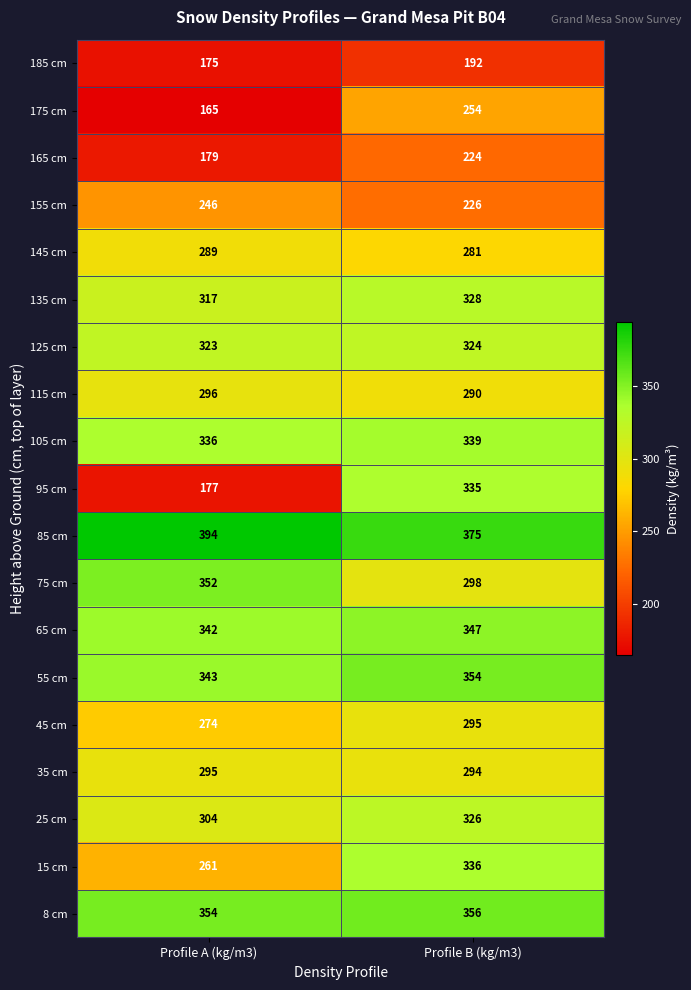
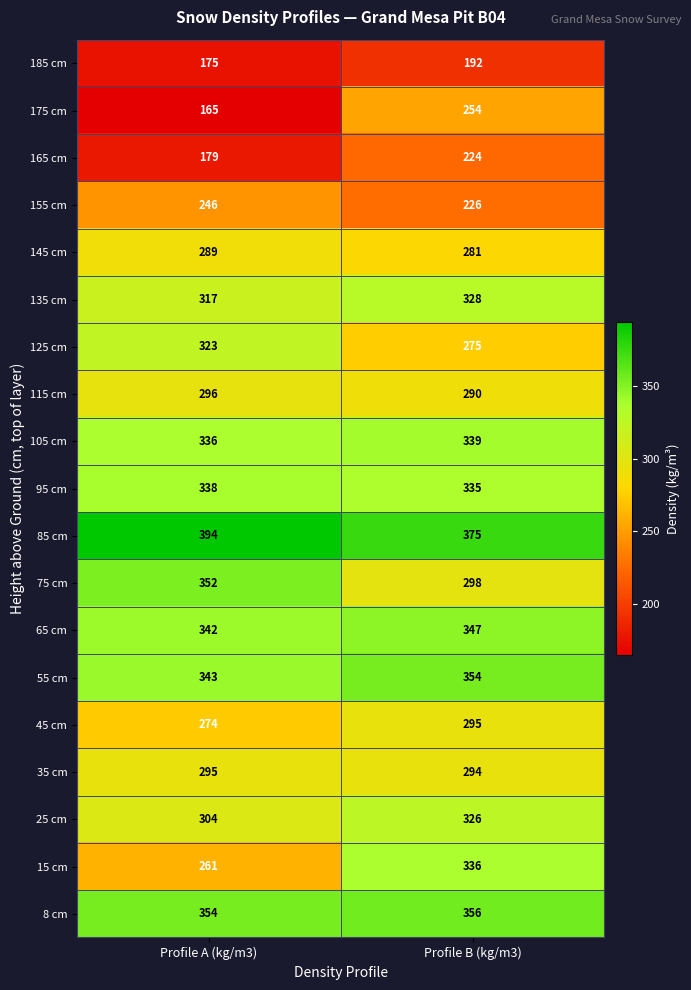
125 cm, Profile B (kg/m3): 324 -> 275
95 cm, Profile A (kg/m3): 177 -> 338
